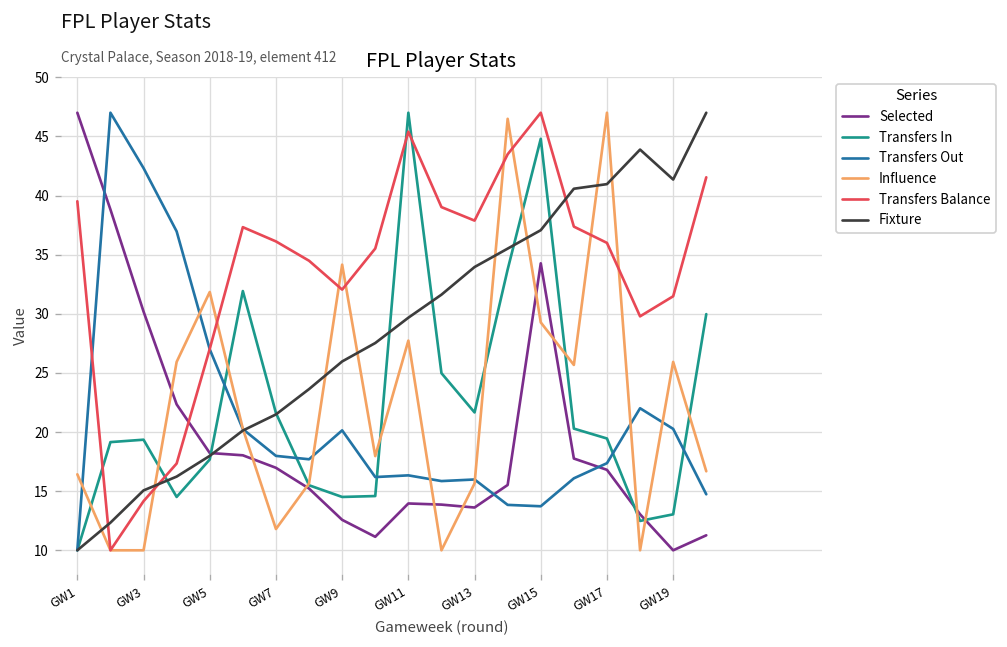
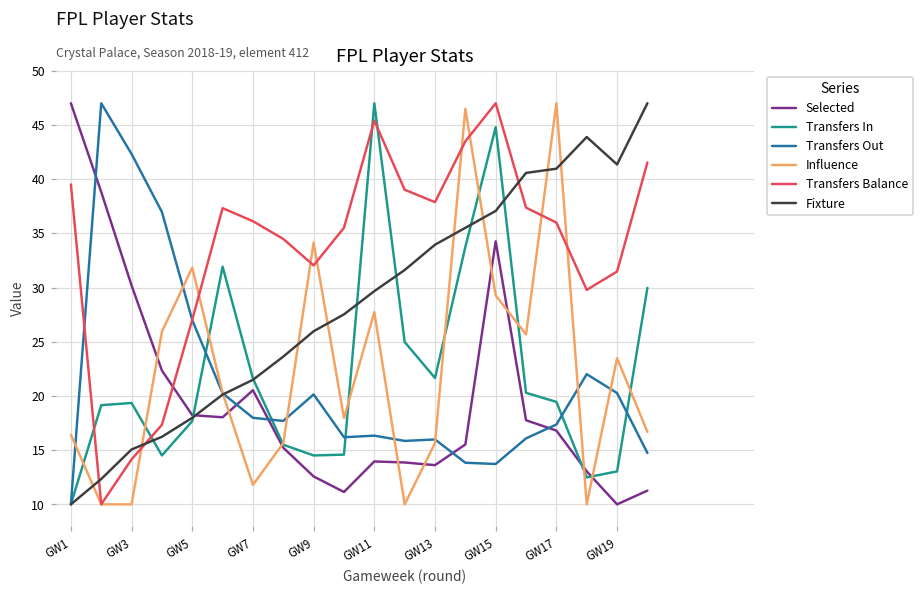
Selected, GW7: 17 -> 21
Influence, GW19: 26 -> 23
